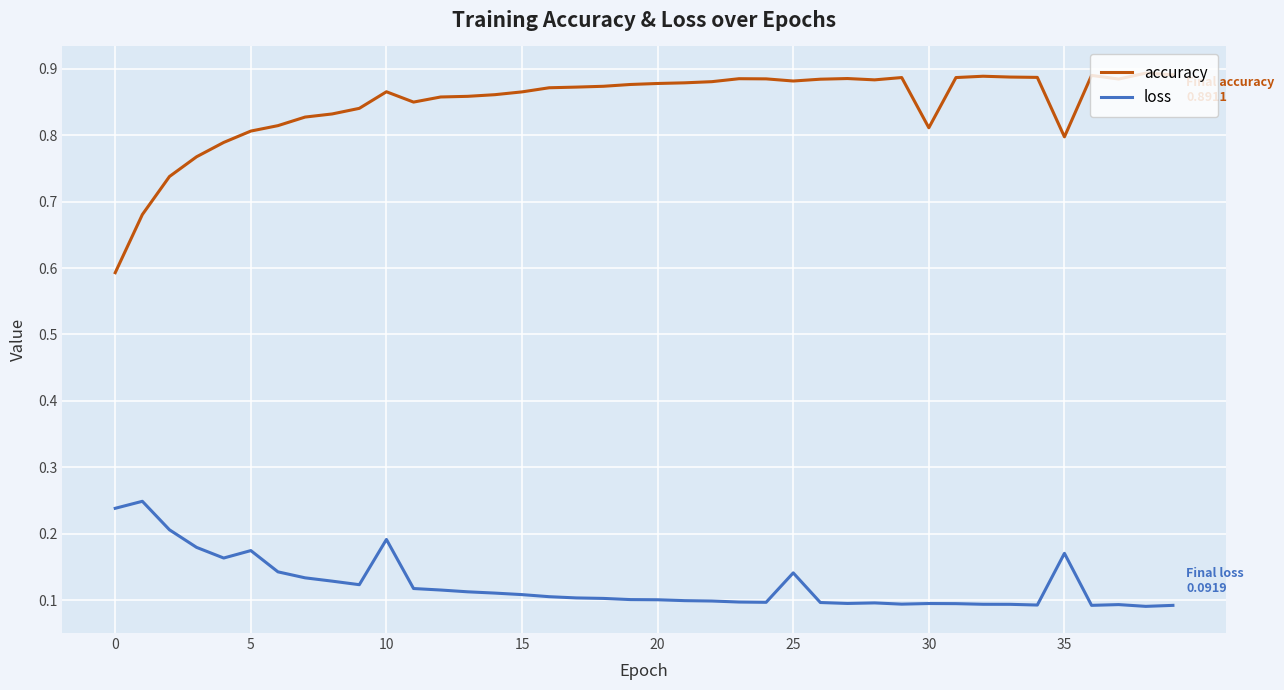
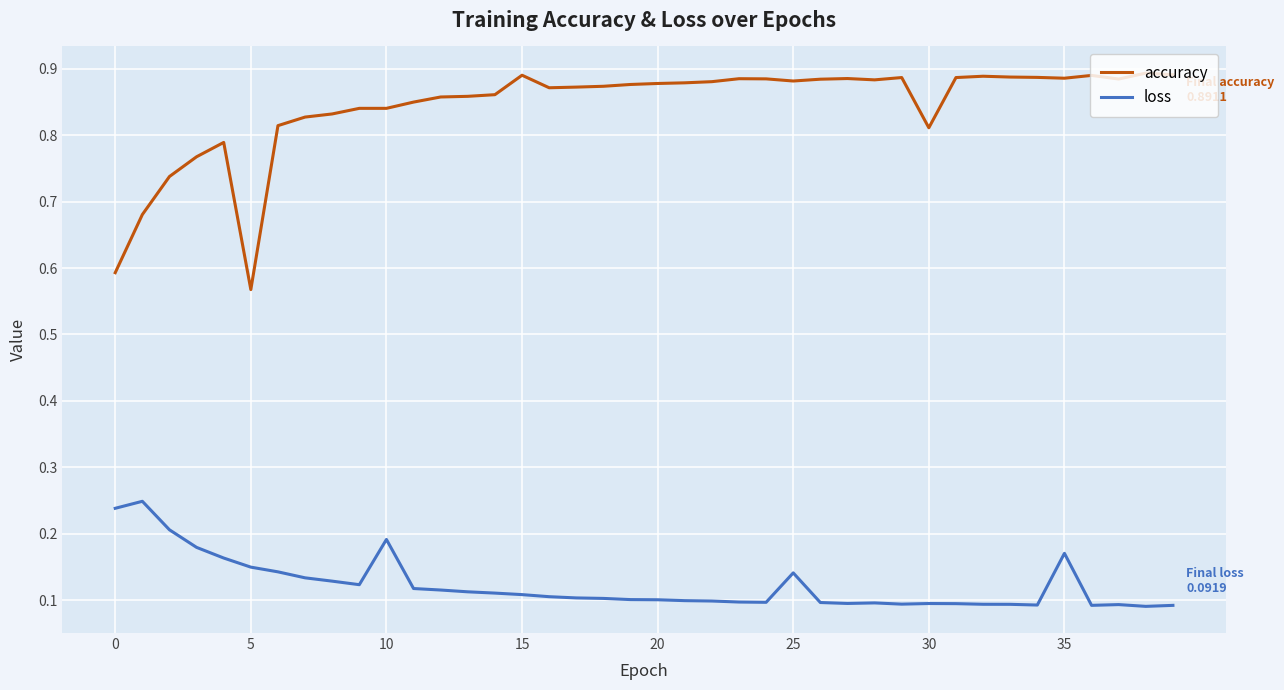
accuracy, 5: 0.81 -> 0.57
loss, 5: 0.17 -> 0.15
accuracy, 10: 0.87 -> 0.84
accuracy, 15: 0.87 -> 0.89
accuracy, 35: 0.80 -> 0.89
